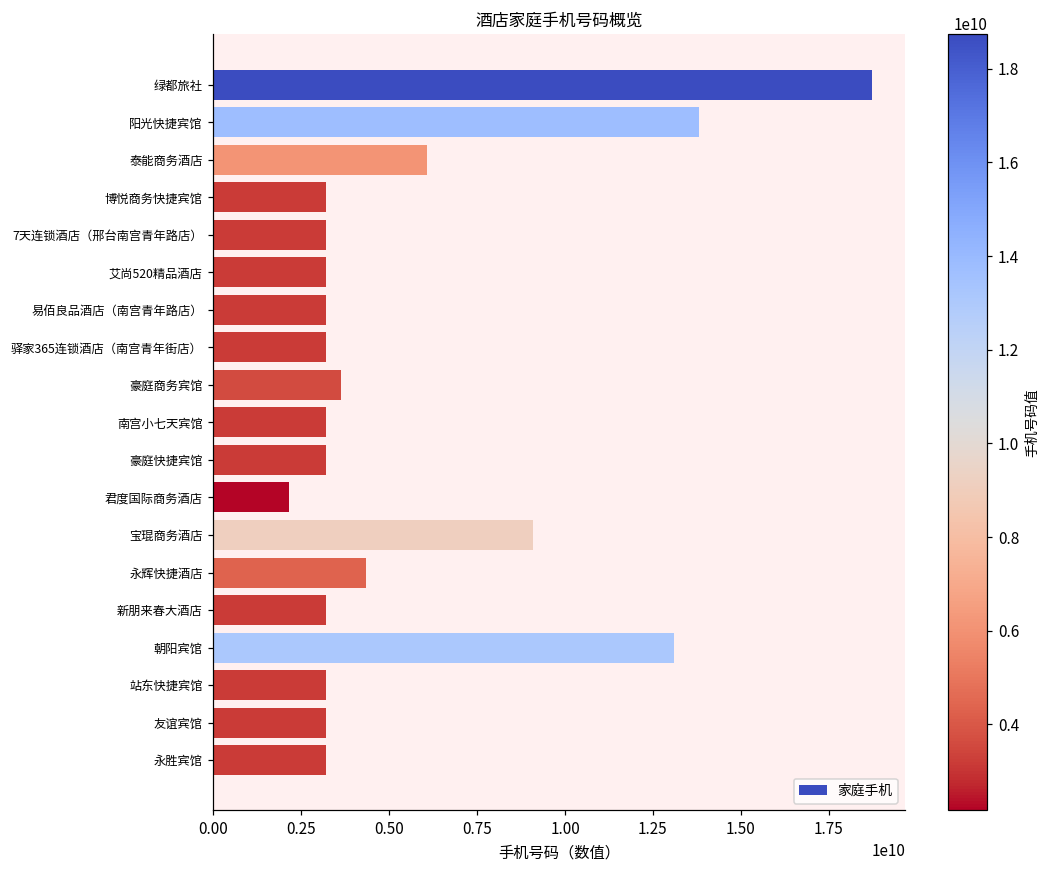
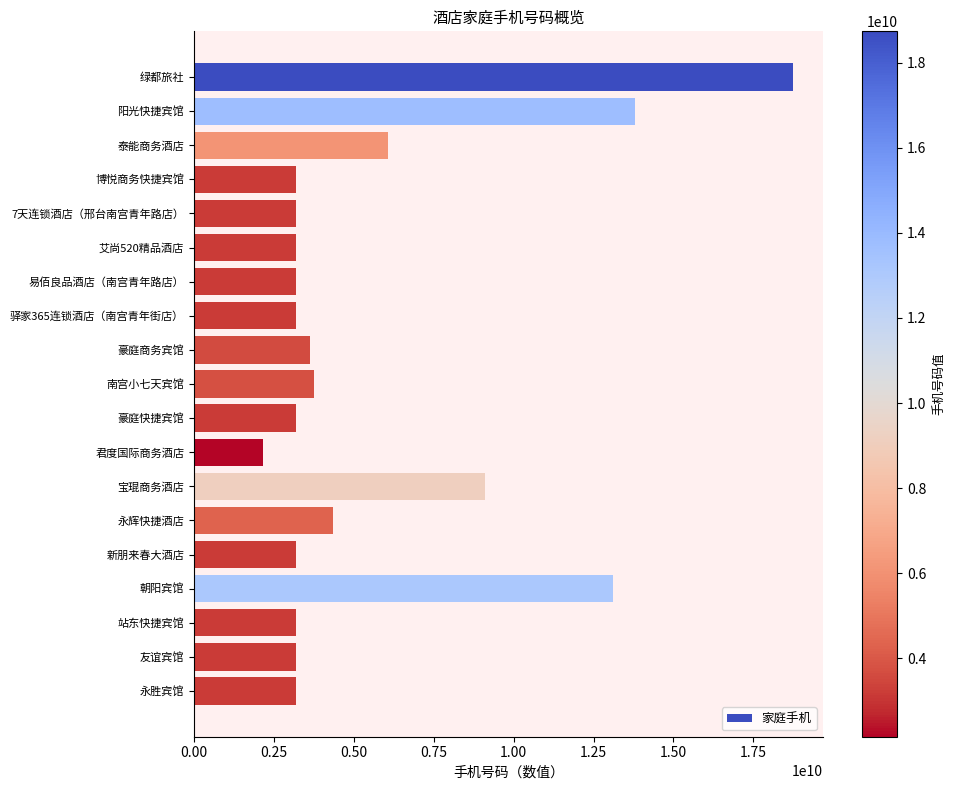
南宫小七天宾馆: 3200000000 -> 3700000000
